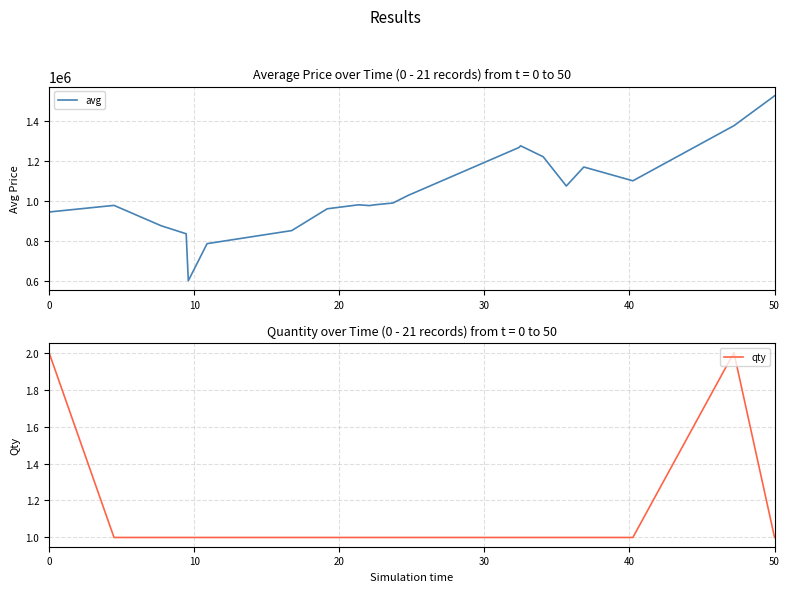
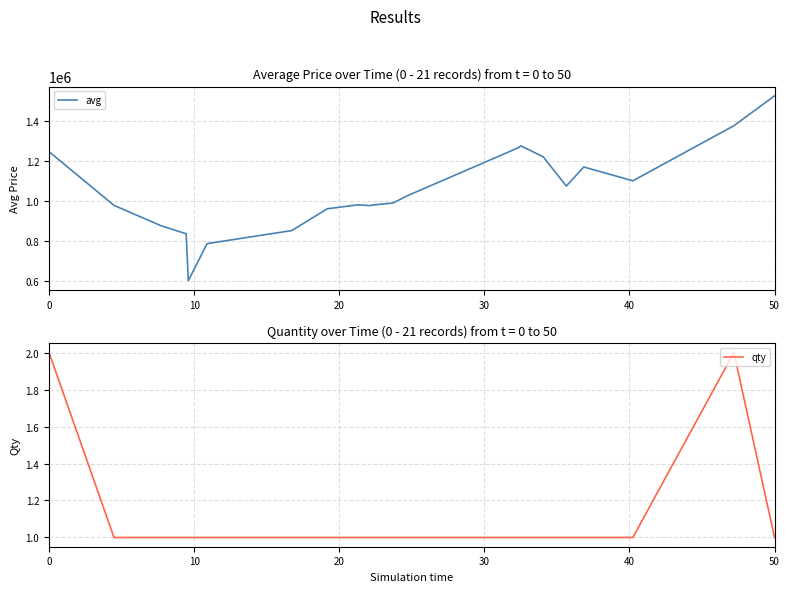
Average Price over Time (0 - 21 records) from t = 0 to 50, 0: 940000 -> 1250000
